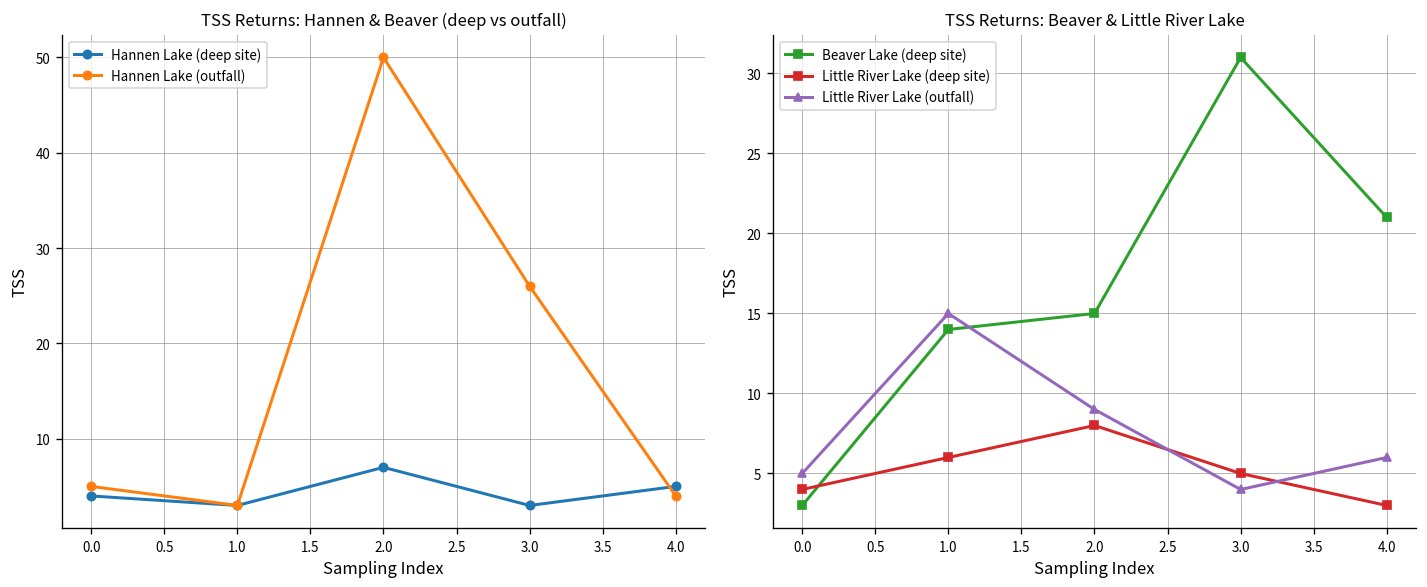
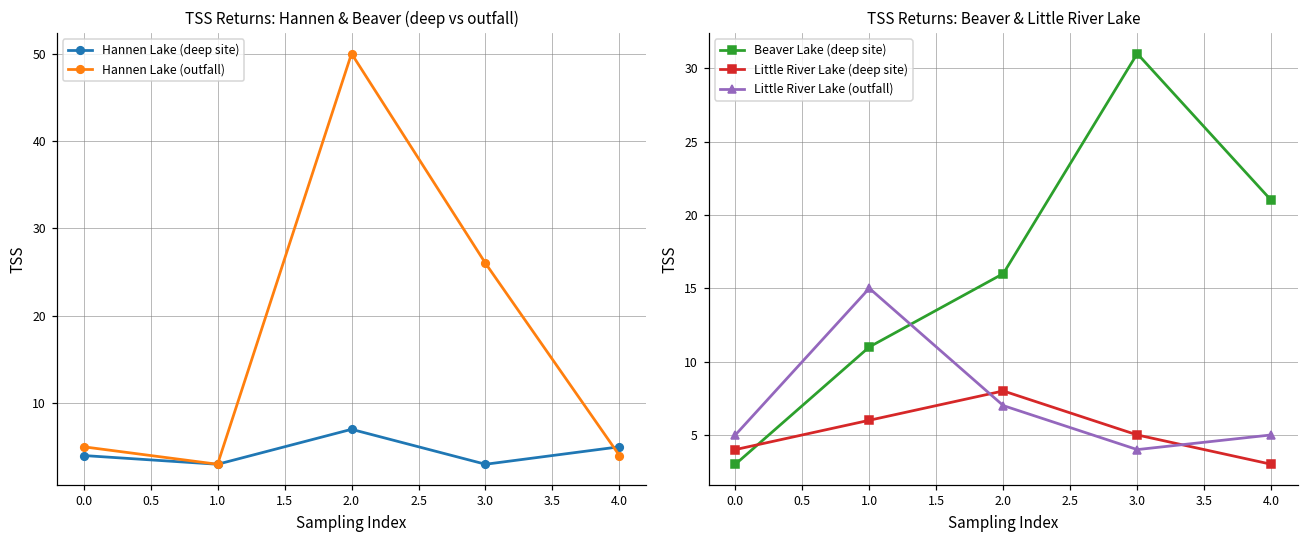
TSS Returns: Beaver & Little River Lake, Beaver Lake (deep site), 1.0: 14 -> 11
TSS Returns: Beaver & Little River Lake, Beaver Lake (deep site), 2.0: 15 -> 16
TSS Returns: Beaver & Little River Lake, Little River Lake (outfall), 2.0: 9 -> 7
TSS Returns: Beaver & Little River Lake, Little River Lake (outfall), 4.0: 6 -> 5
